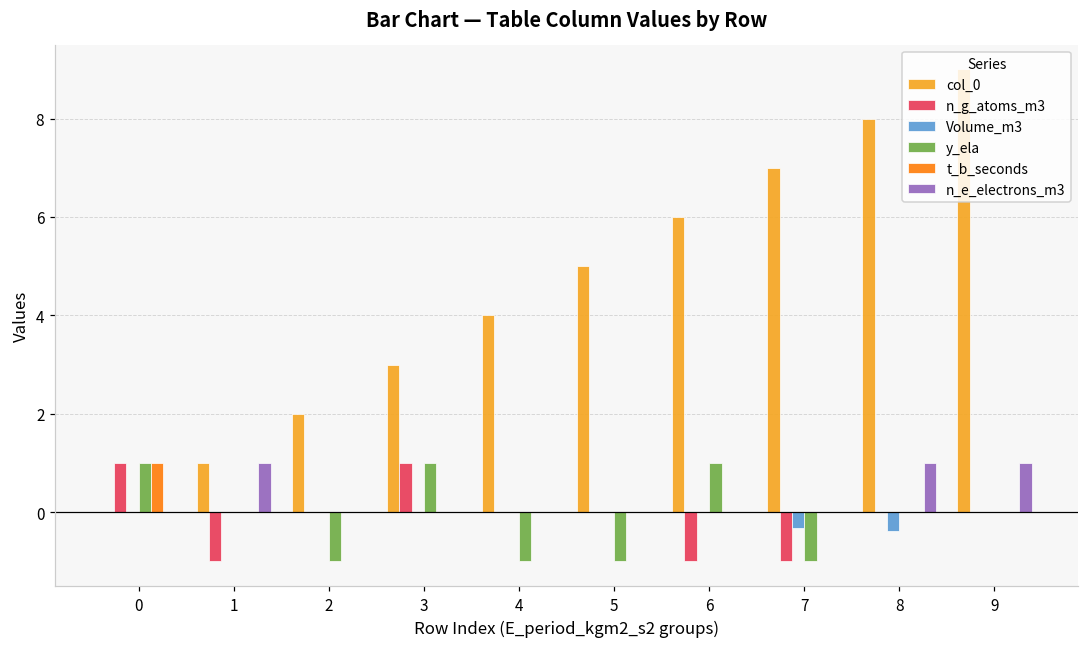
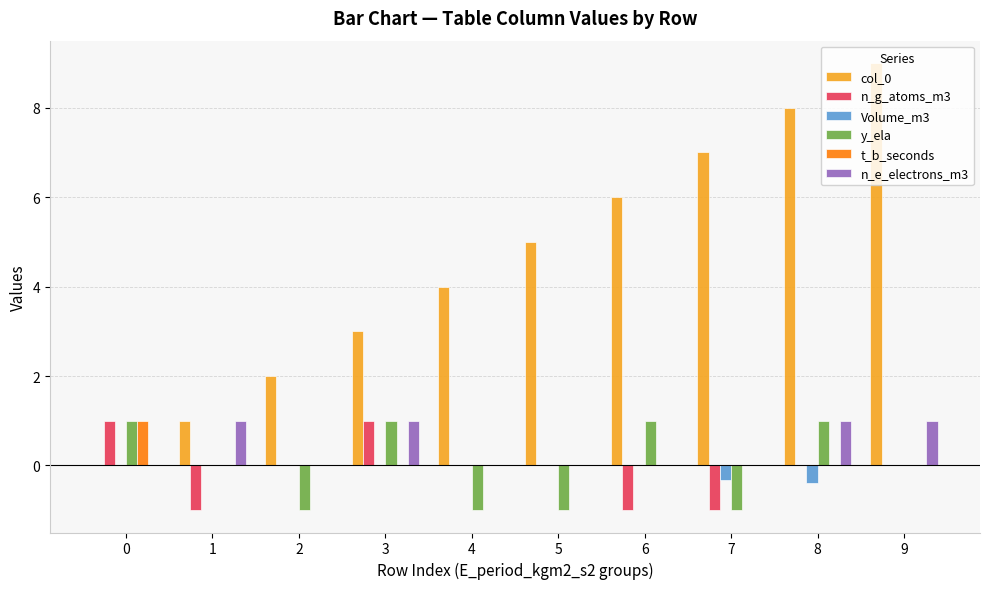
n_e_electrons_m3, 3: 0 -> 1
y_ela, 8: 0 -> 1
